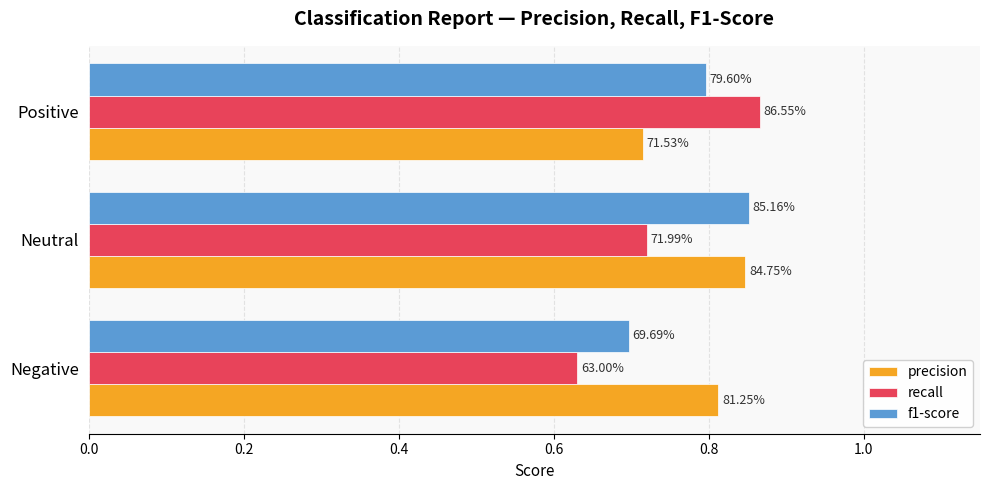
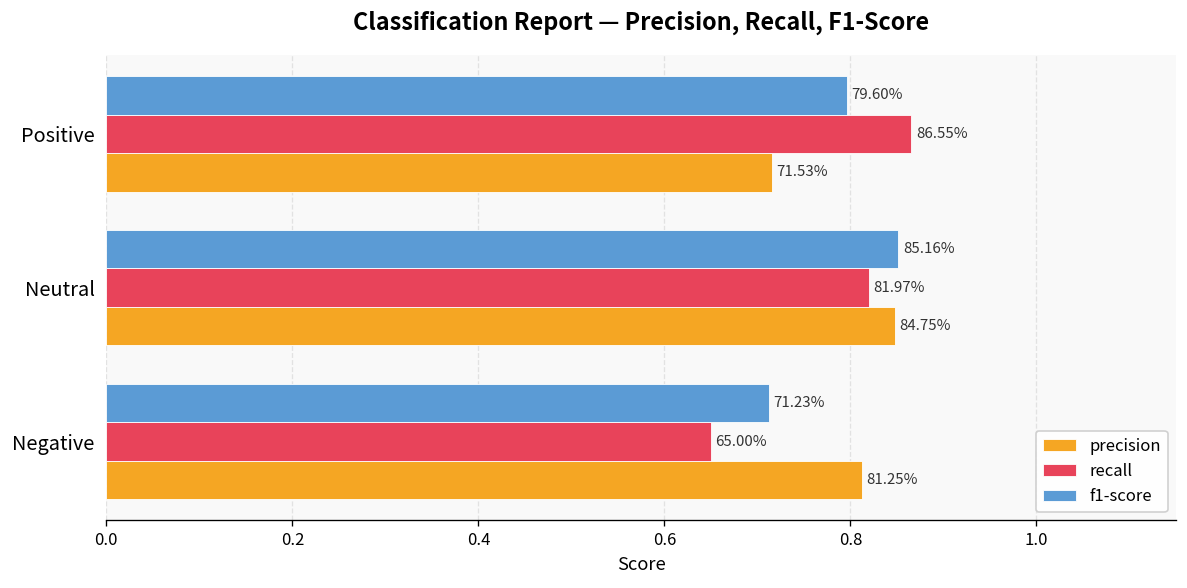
recall, Neutral: 71.99% -> 81.97%
f1-score, Negative: 69.69% -> 71.23%
recall, Negative: 63.00% -> 65.00%
